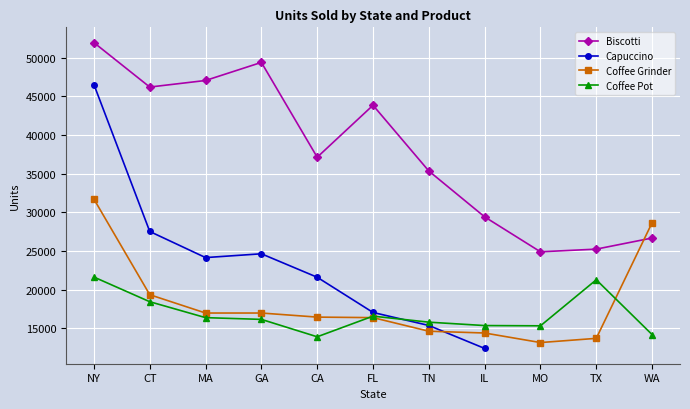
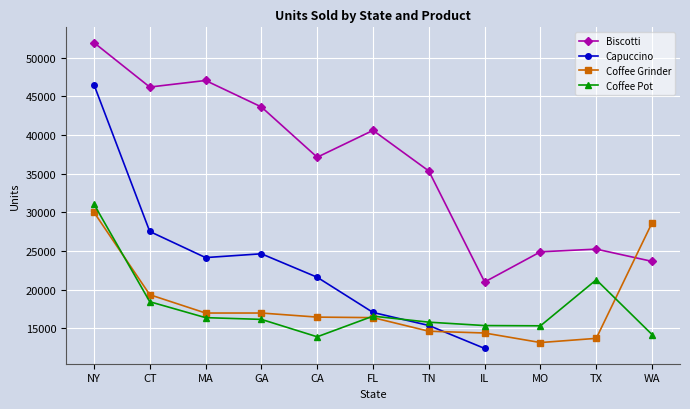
Coffee Grinder, NY: 32000 -> 30000
Coffee Pot, NY: 22000 -> 31000
Biscotti, GA: 49000 -> 44000
Biscotti, FL: 44000 -> 41000
Biscotti, IL: 29000 -> 21000
Biscotti, WA: 27000 -> 24000
